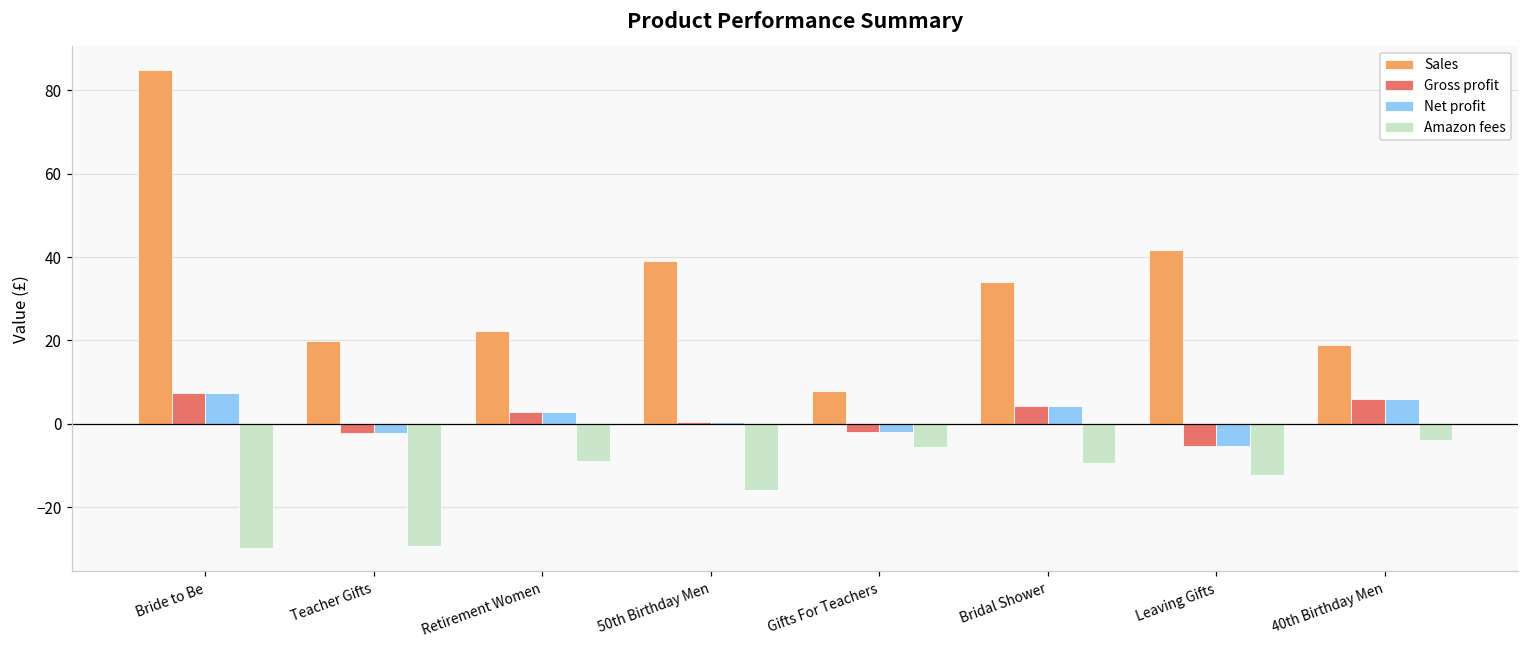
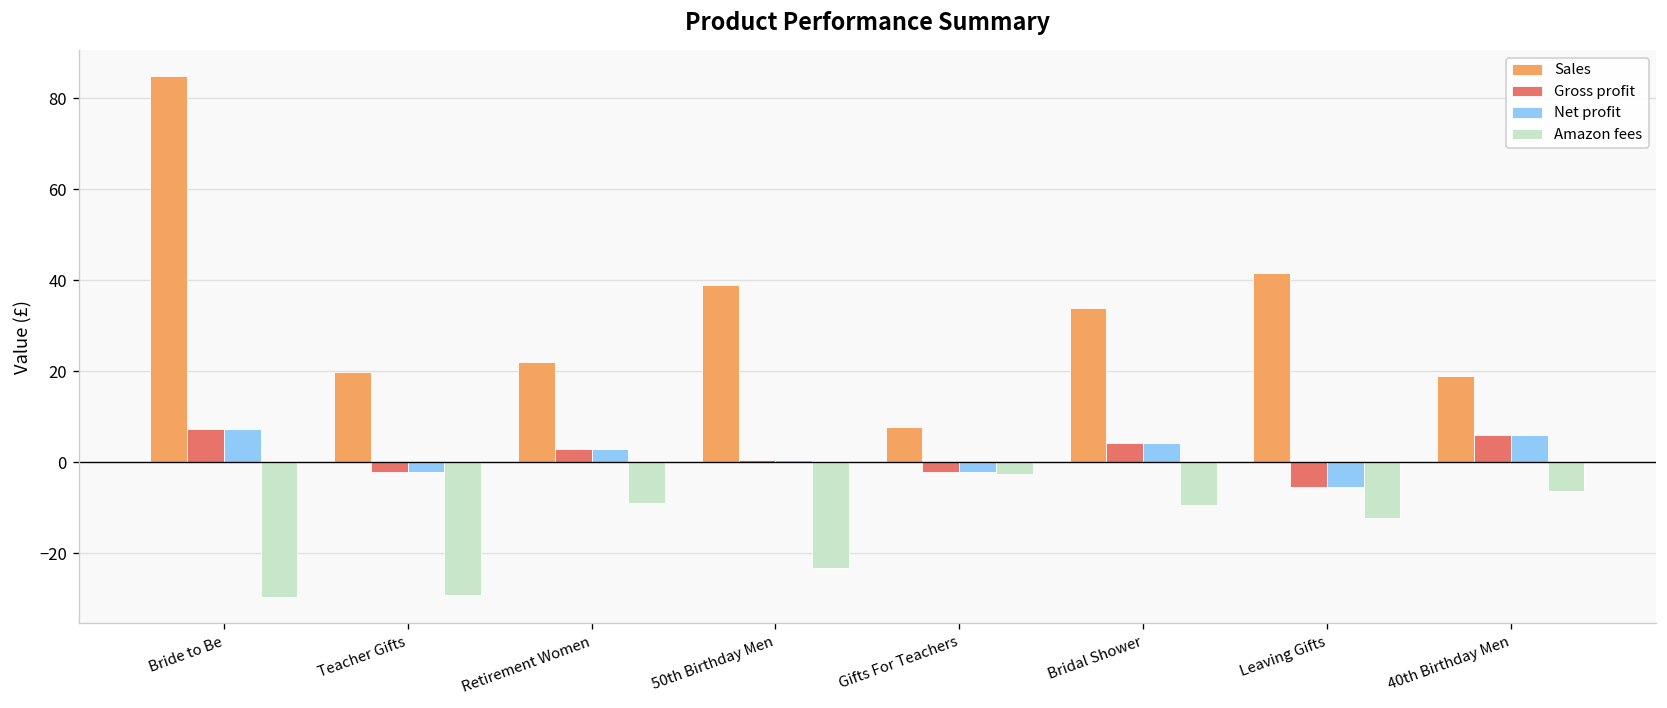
Amazon fees, 50th Birthday Men: -16 -> -23
Amazon fees, Gifts For Teachers: -5 -> -2
Amazon fees, 40th Birthday Men: -4 -> -6
